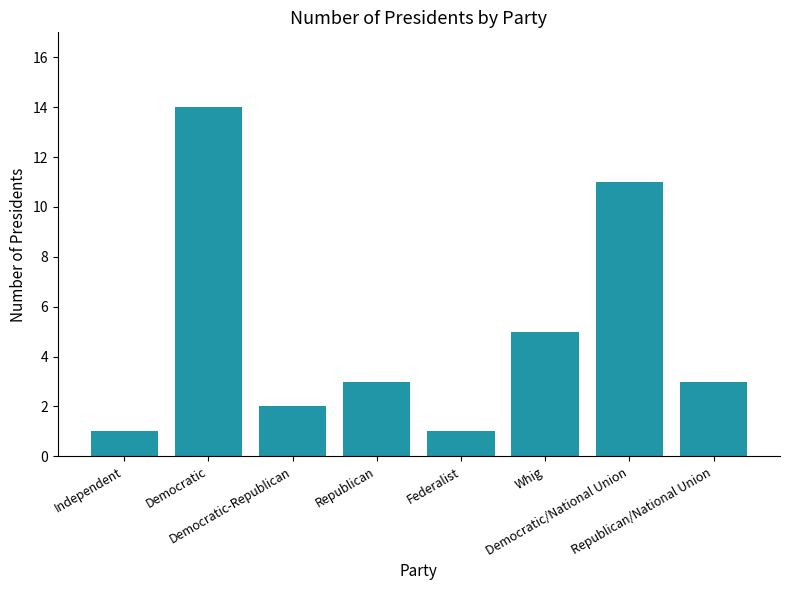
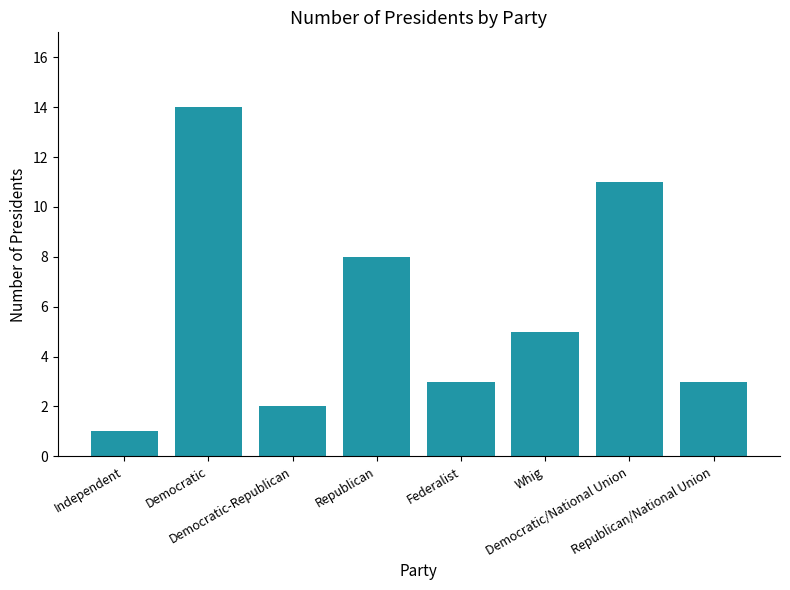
Republican: 3 -> 8
Federalist: 1 -> 3
